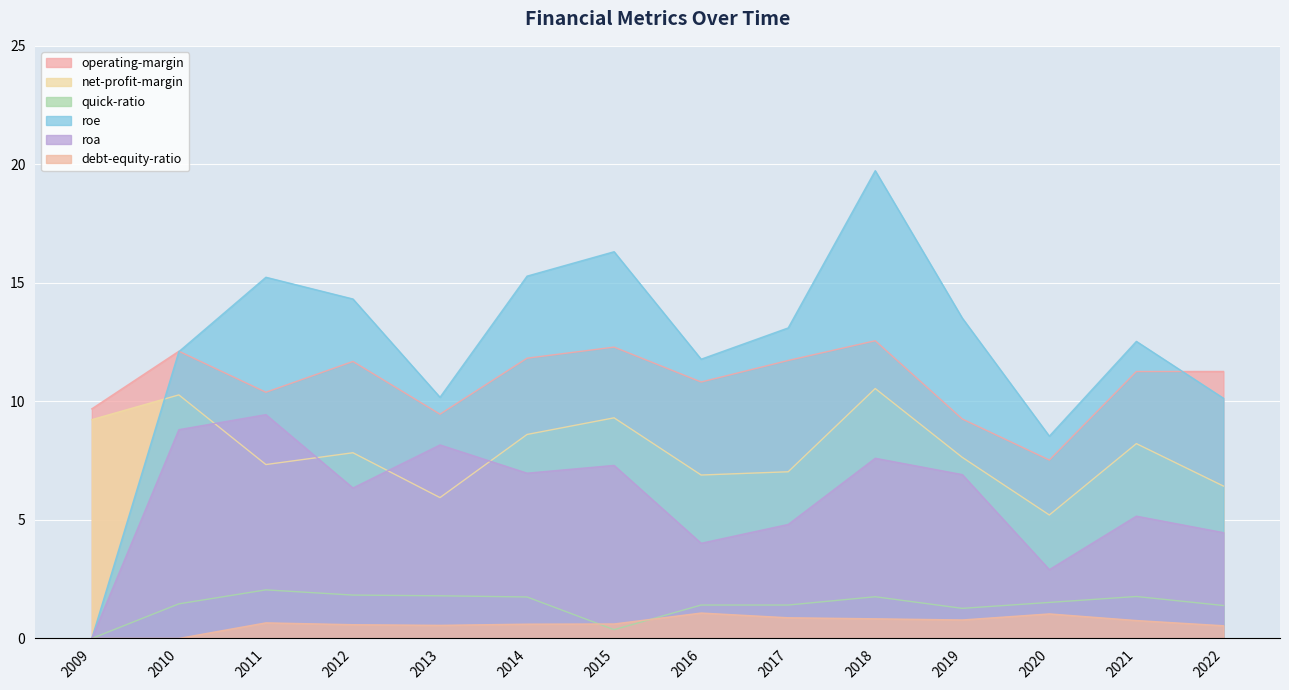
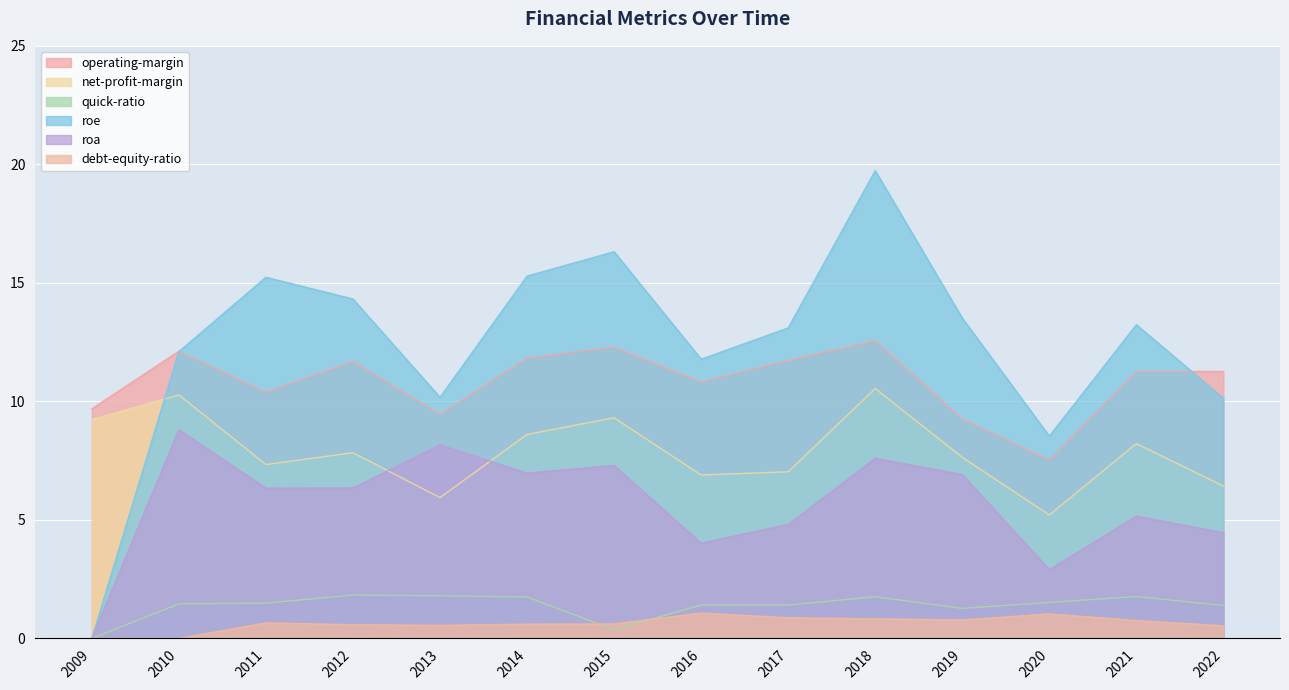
quick-ratio, 2011: 2.1 -> 1.5
roa, 2011: 9.4 -> 6.3
roe, 2021: 12.5 -> 13.2
